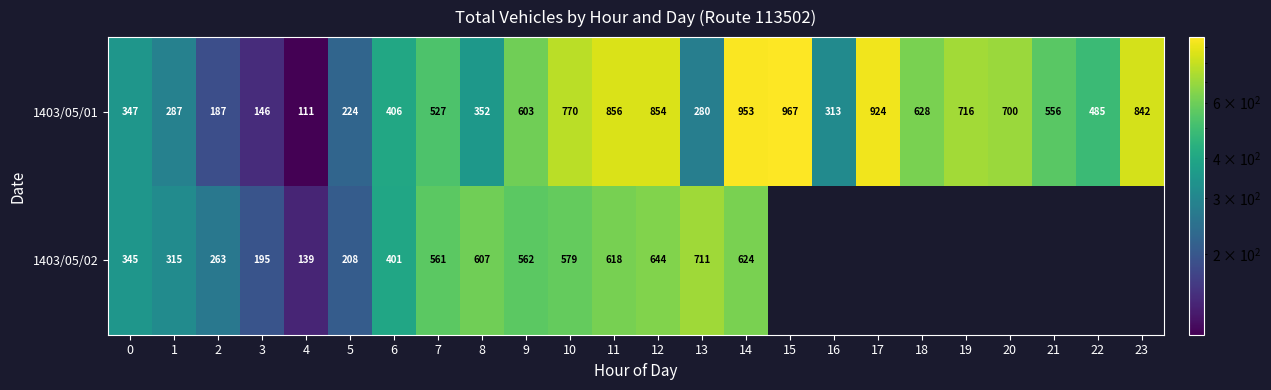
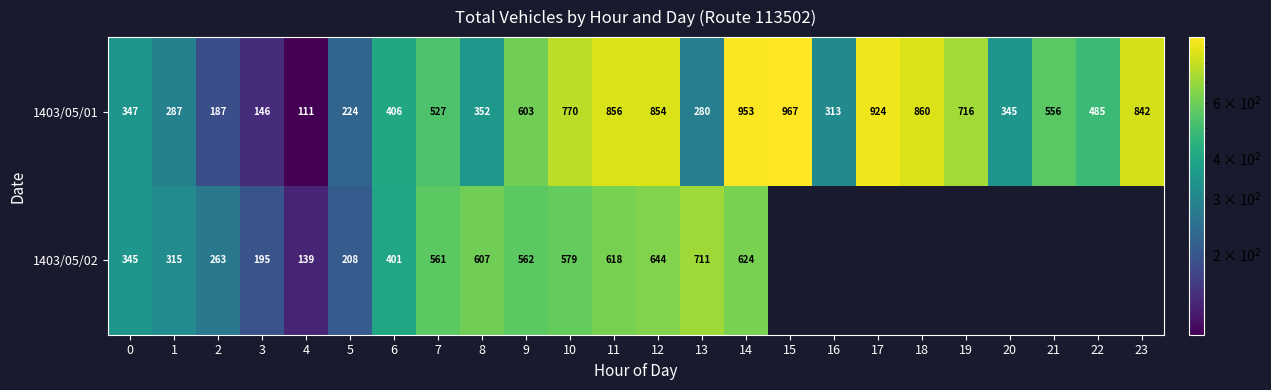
1403/05/01, 18: 628 -> 860
1403/05/01, 20: 700 -> 345
